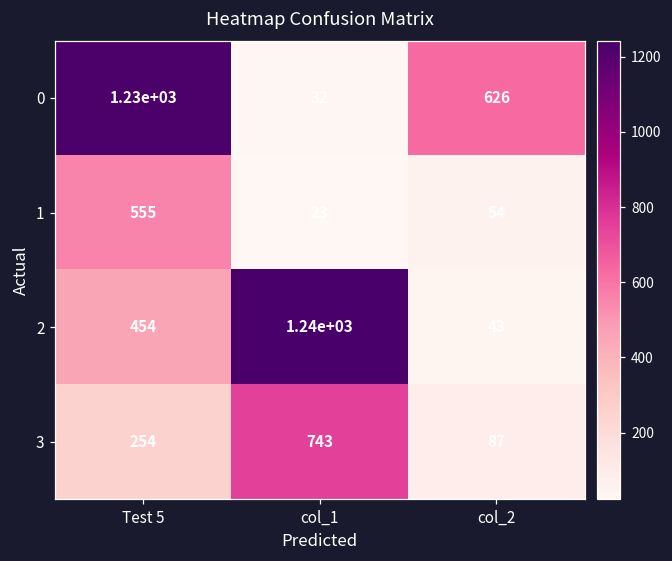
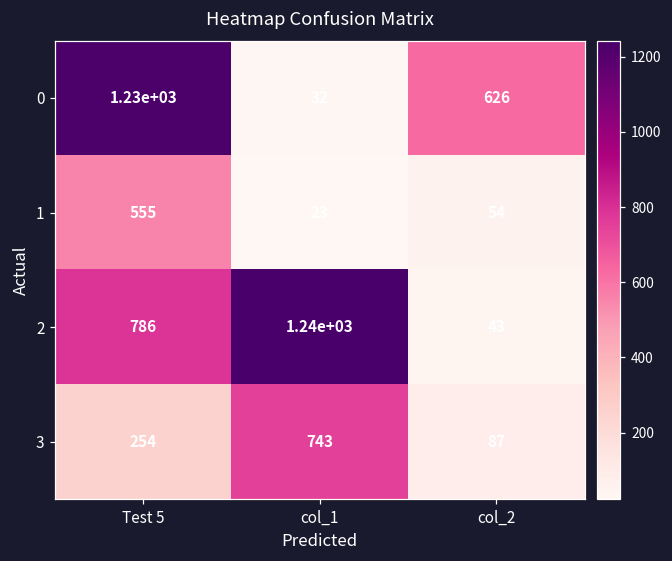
2, Test 5: 454 -> 786
